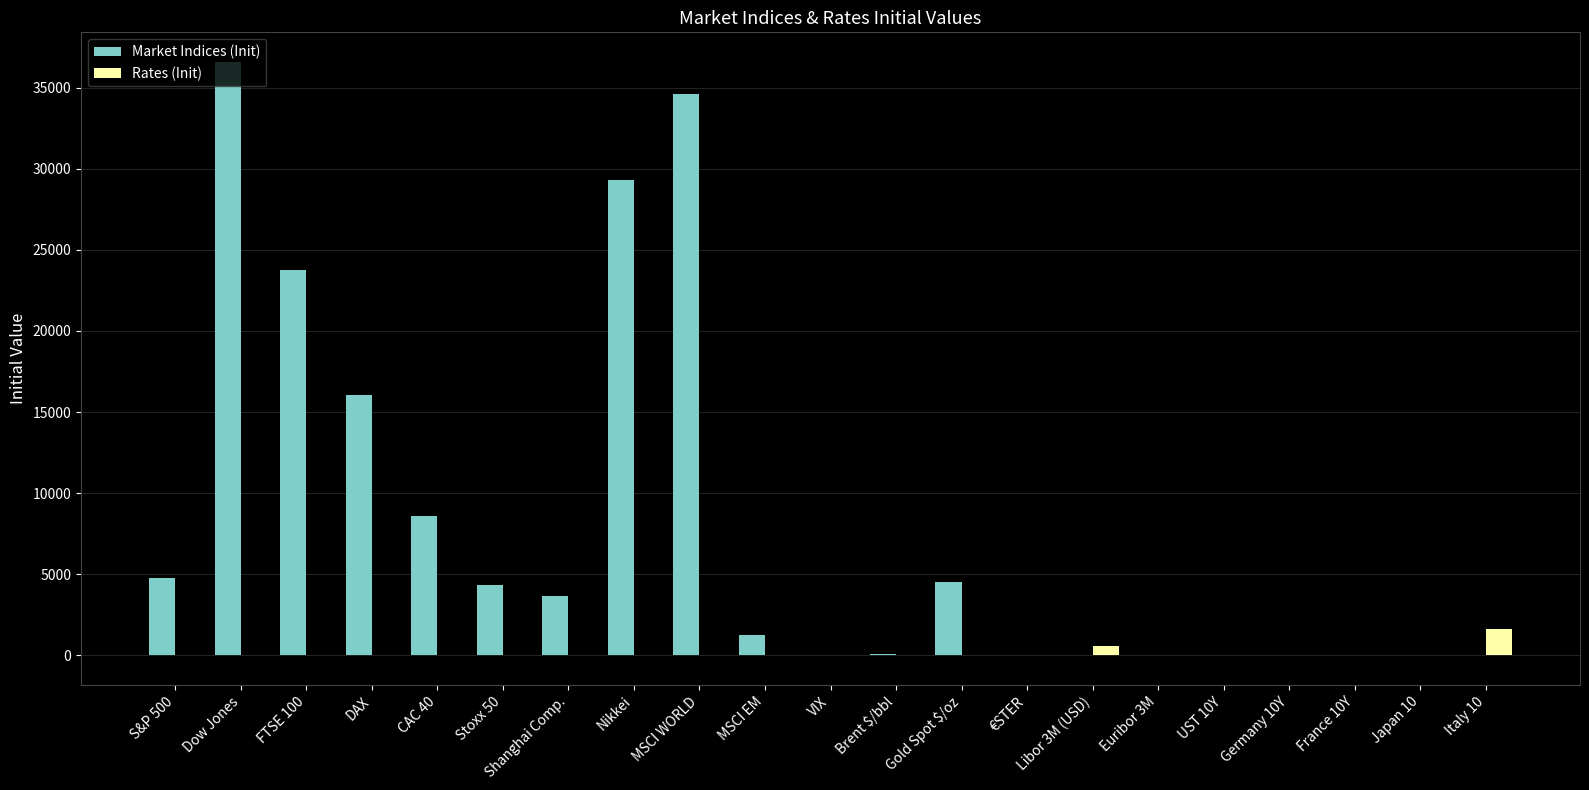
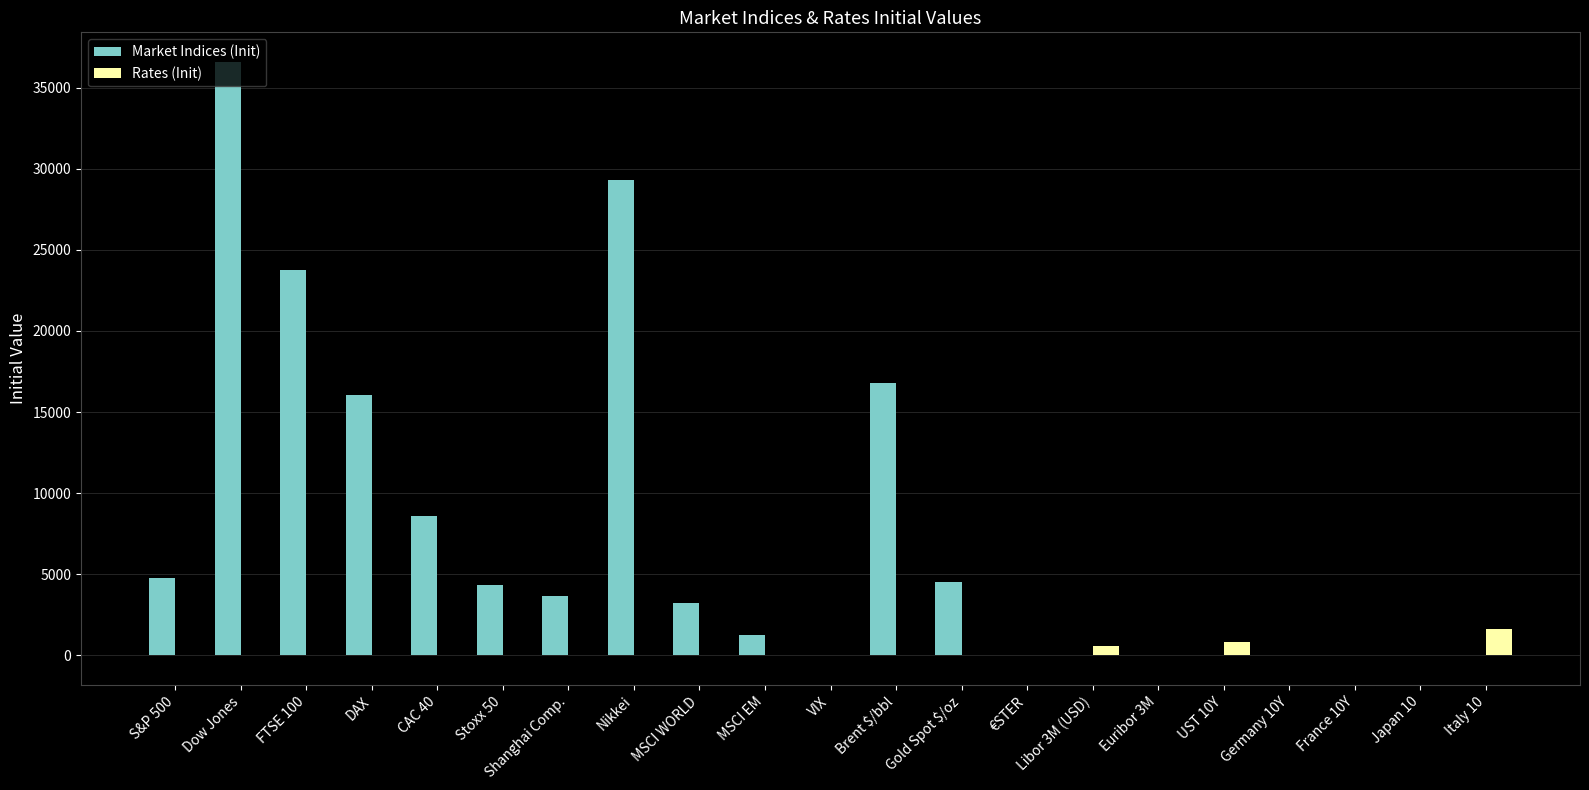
Market Indices (Init), MSCI WORLD: 34600 -> 3200
Market Indices (Init), Brent $/bbl: 100 -> 16800
Rates (Init), UST 10Y: 0 -> 800
